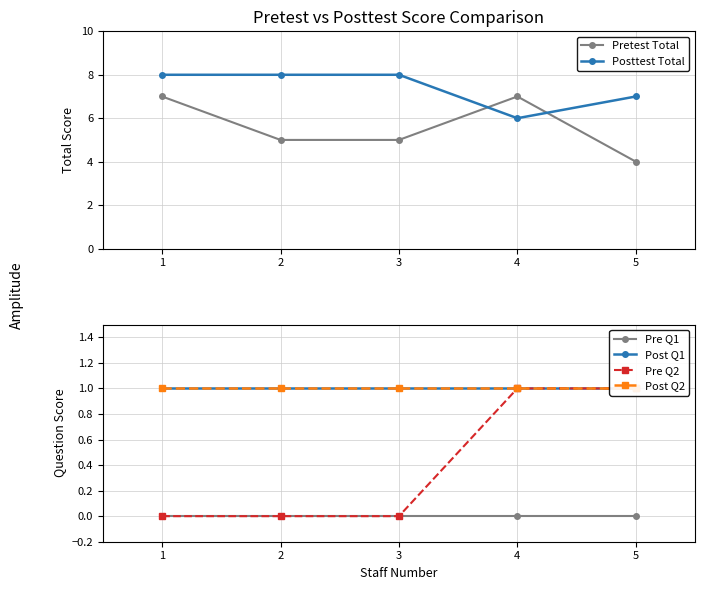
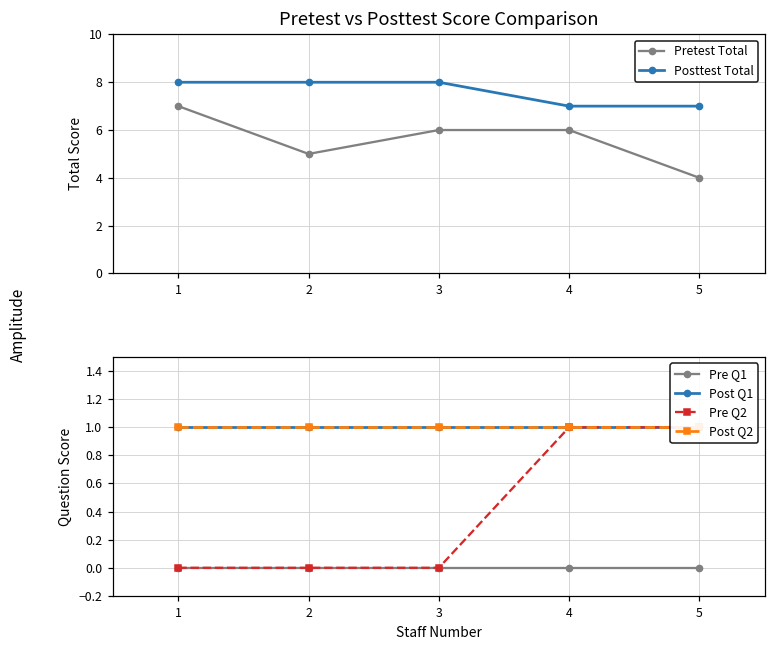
Pretest vs Posttest Score Comparison, Pretest Total, 3: 5 -> 6
Pretest vs Posttest Score Comparison, Pretest Total, 4: 7 -> 6
Pretest vs Posttest Score Comparison, Posttest Total, 4: 6 -> 7
